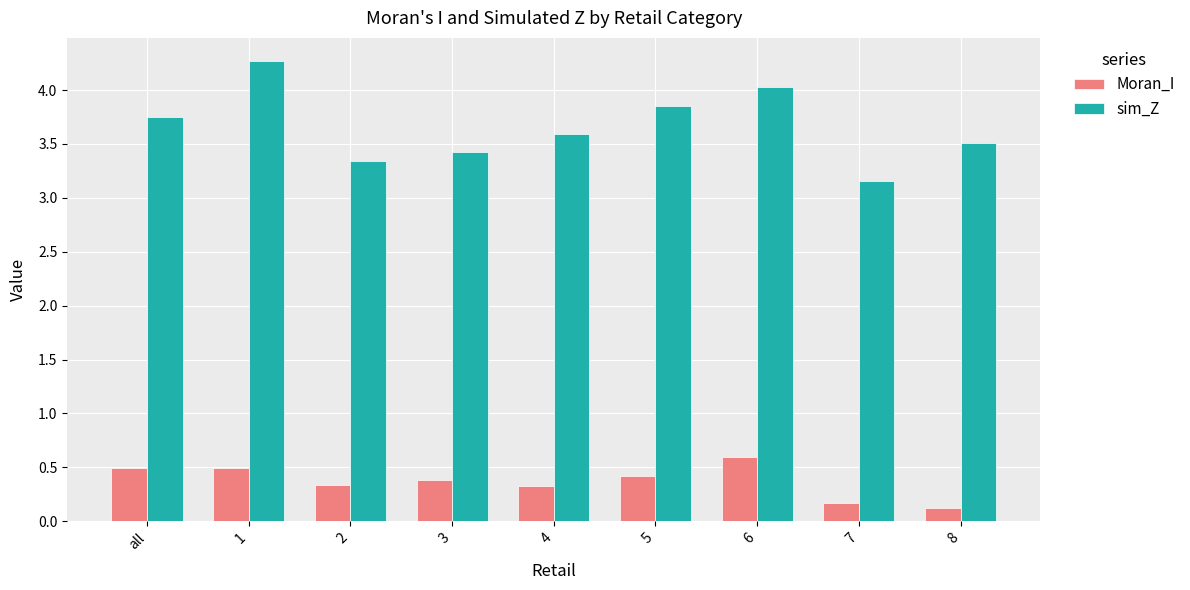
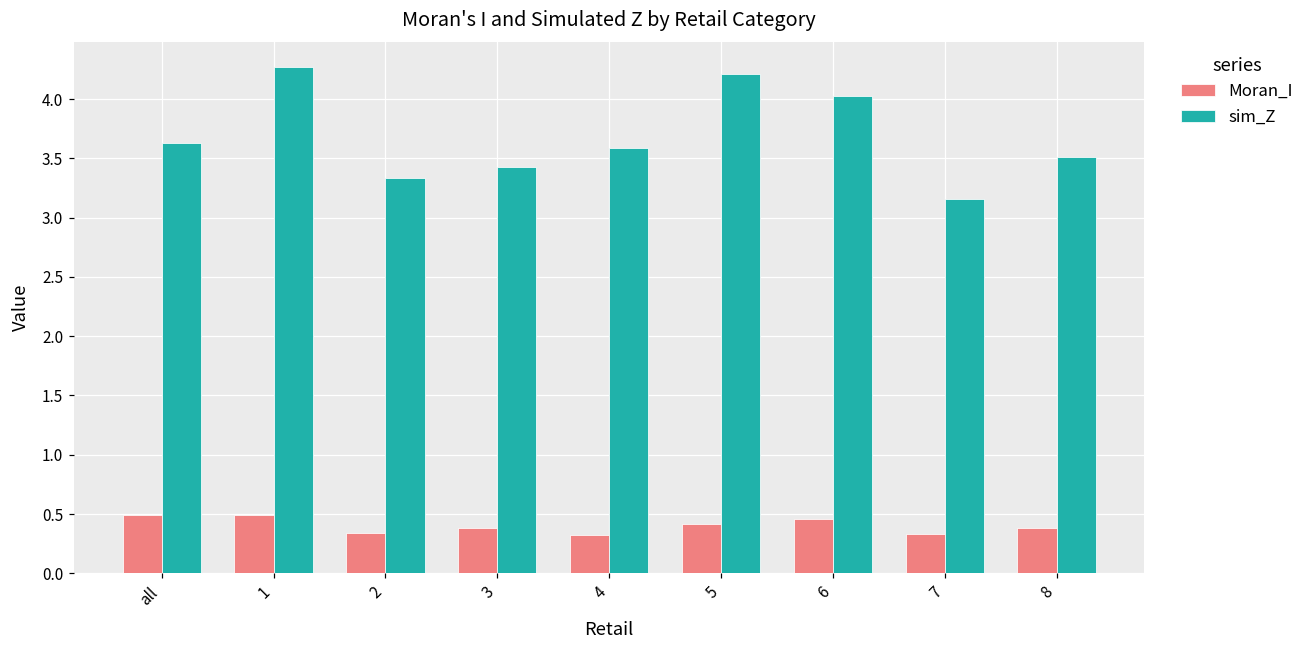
sim_Z, all: 3.75 -> 3.63
sim_Z, 5: 3.85 -> 4.21
Moran_I, 6: 0.59 -> 0.45
Moran_I, 7: 0.17 -> 0.33
Moran_I, 8: 0.12 -> 0.38
